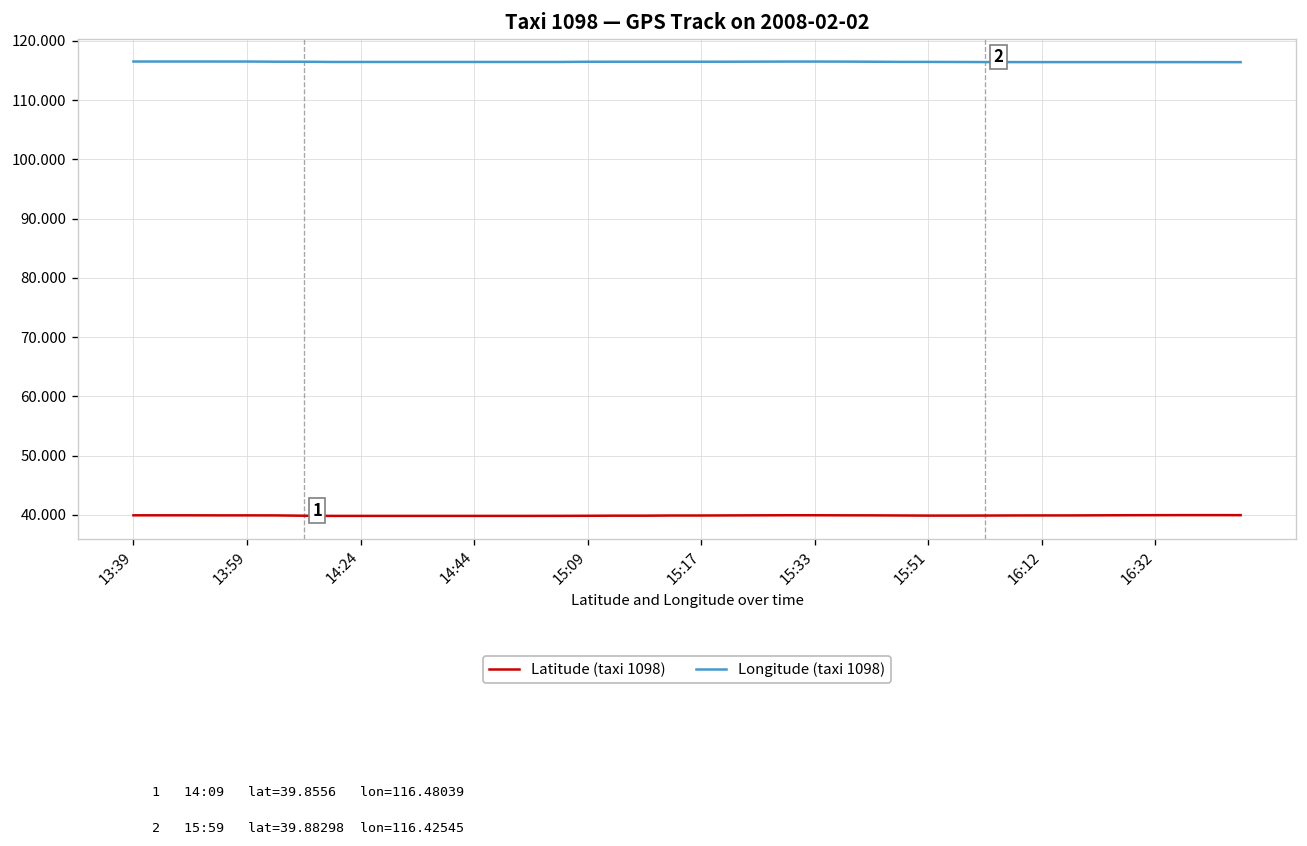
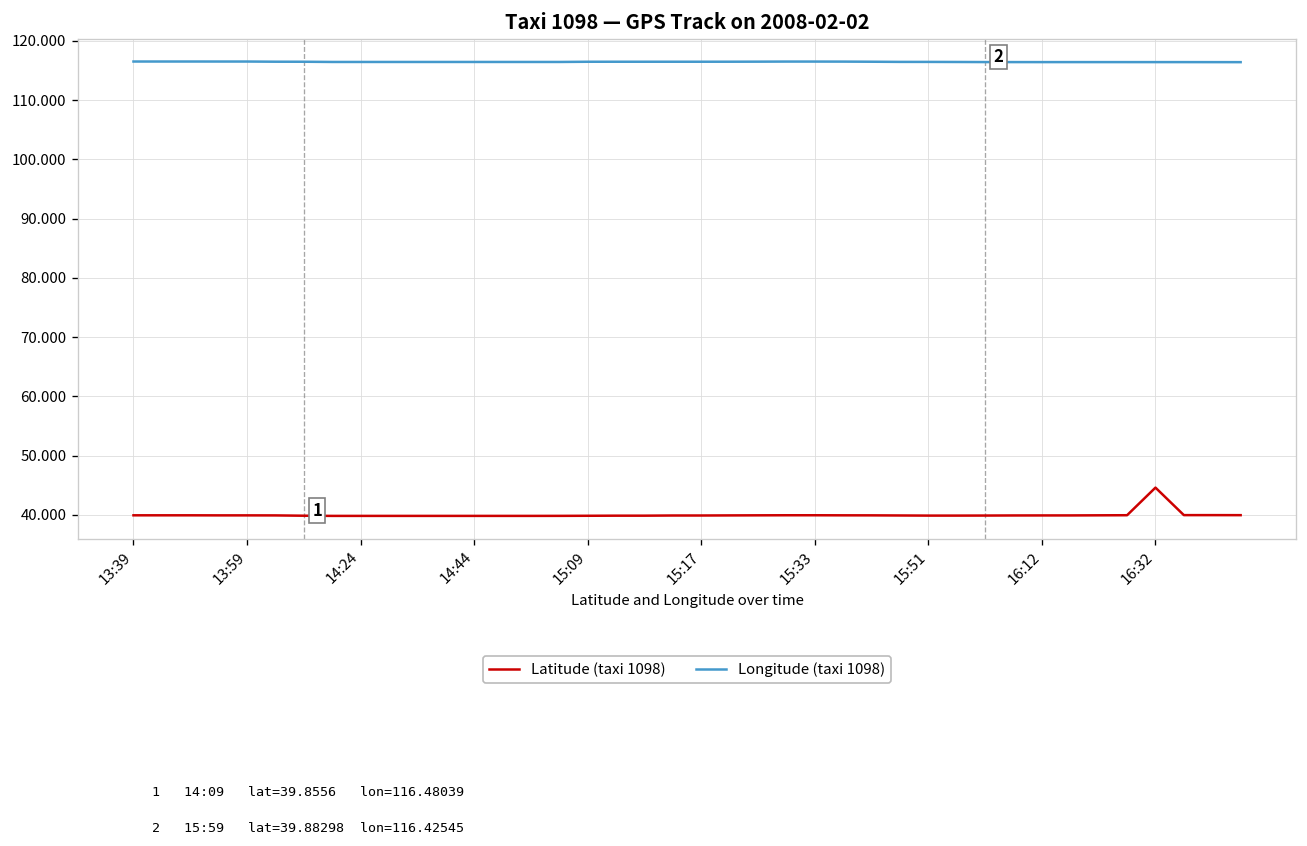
Latitude (taxi 1098), 16:32: 40 -> 45
